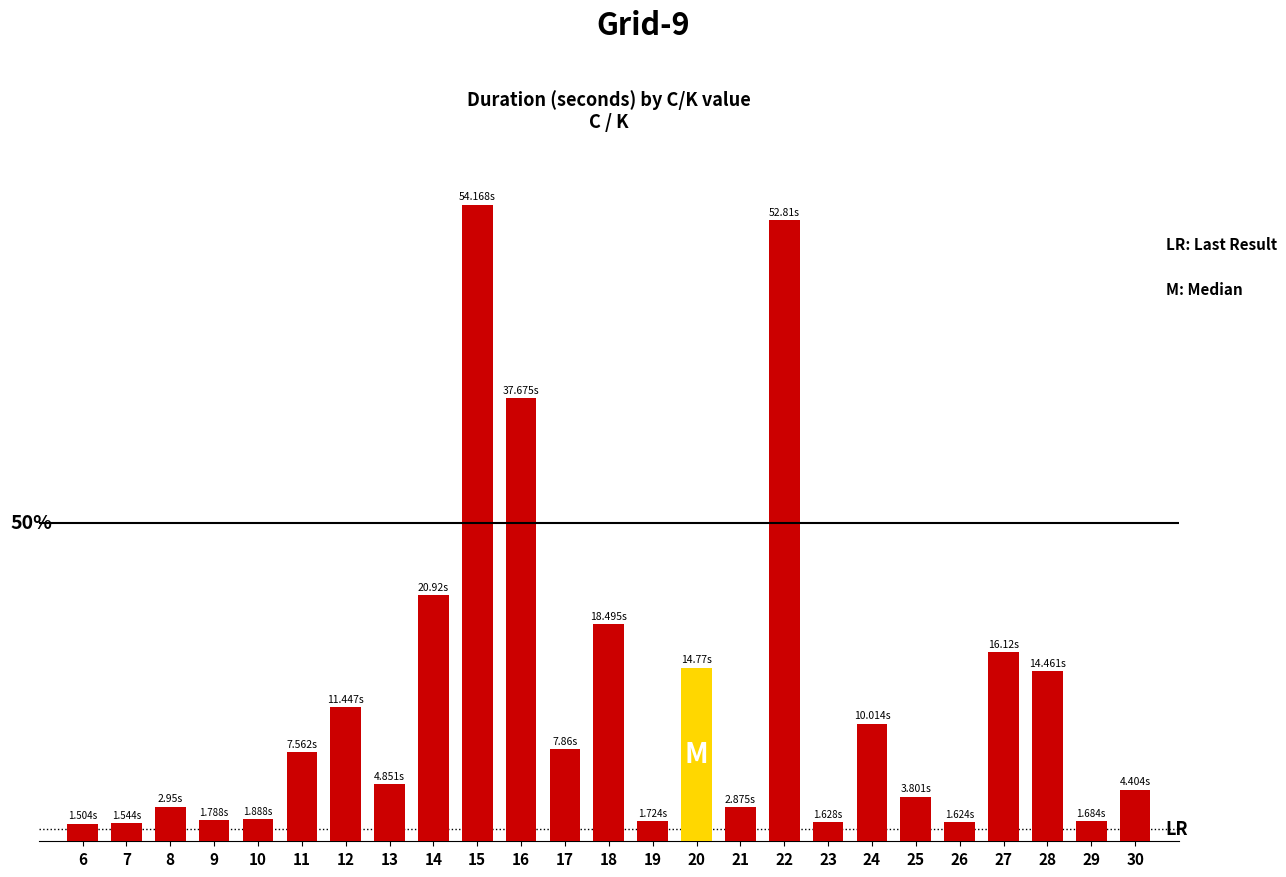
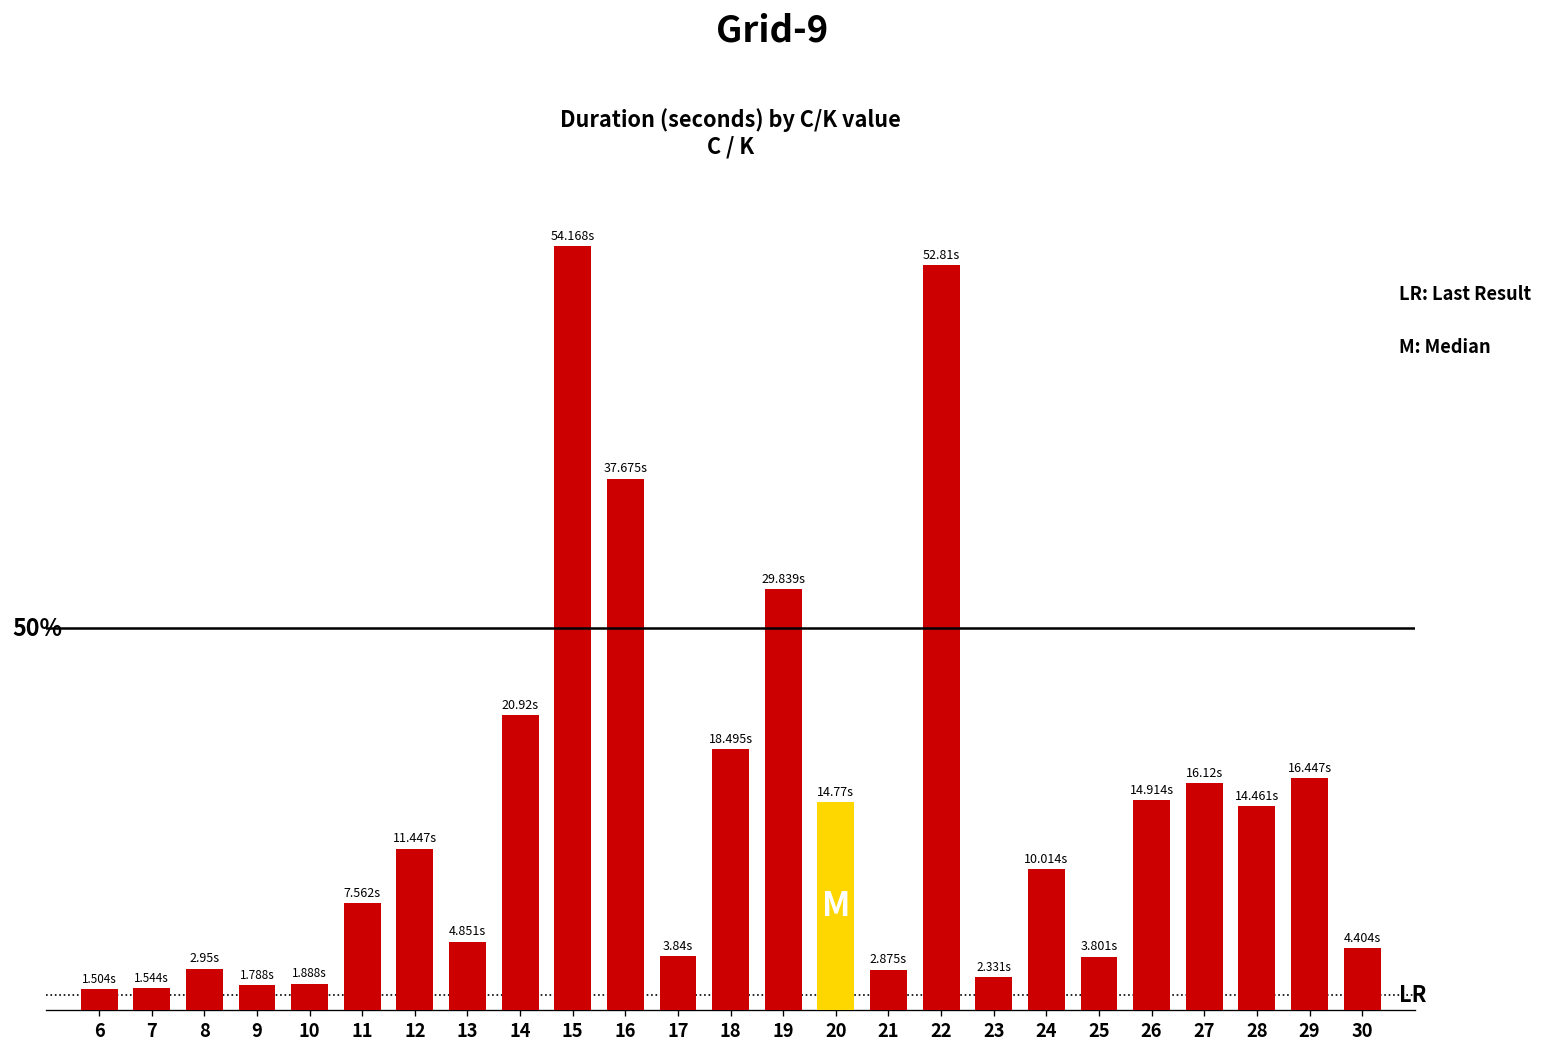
17: 7.86s -> 3.84s
19: 1.724s -> 29.839s
23: 1.628s -> 2.331s
26: 1.624s -> 14.914s
29: 1.684s -> 16.447s
